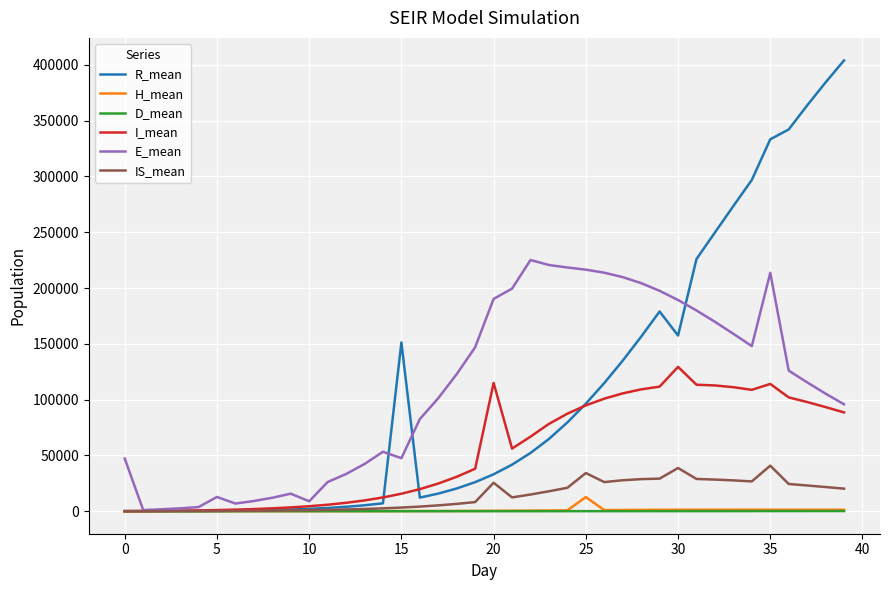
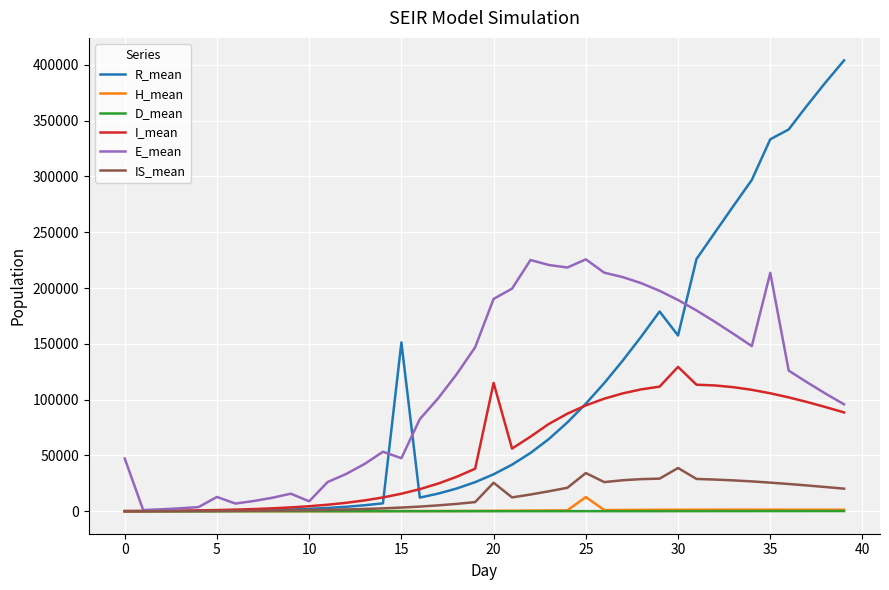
E_mean, 25: 216000 -> 226000
I_mean, 35: 114000 -> 106000
IS_mean, 35: 41000 -> 26000
